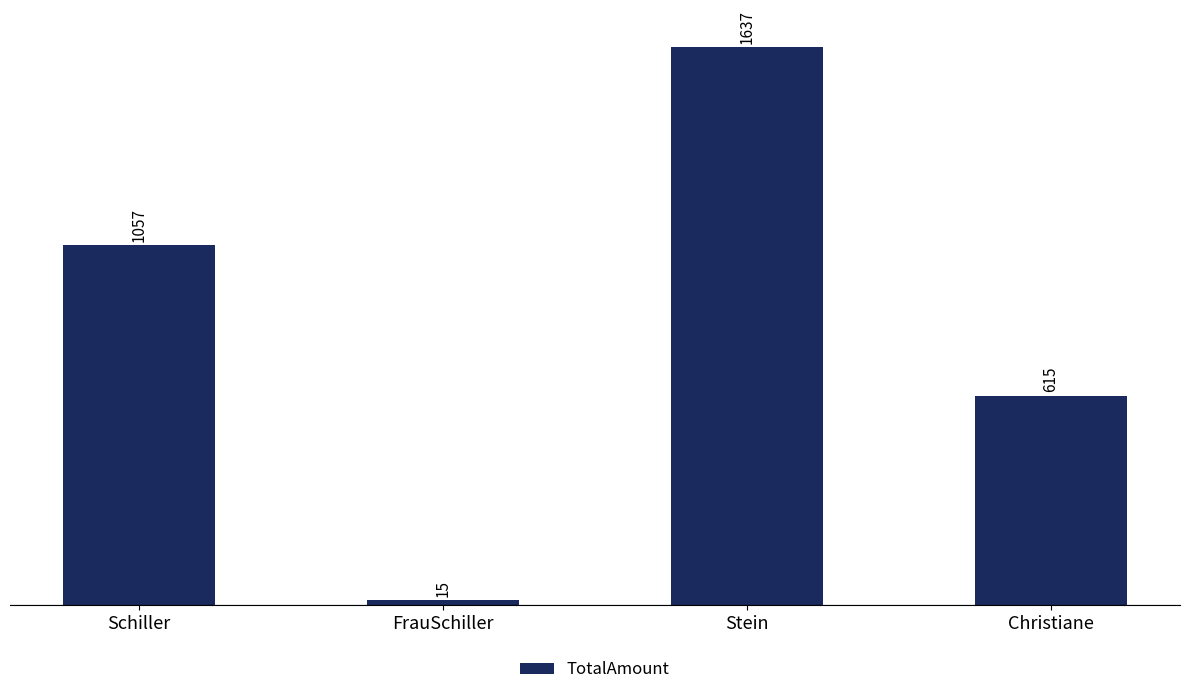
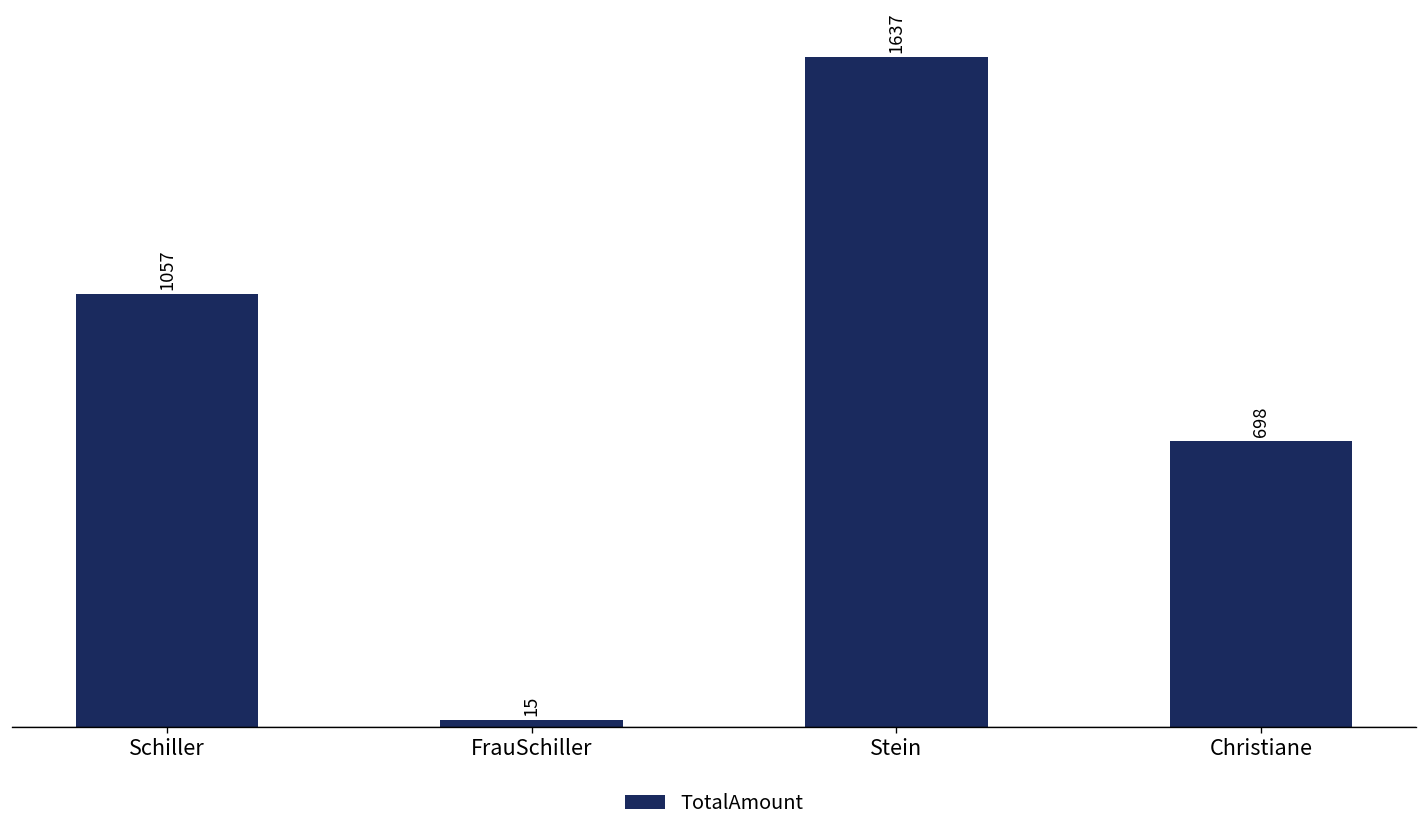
Christiane: 615 -> 698
